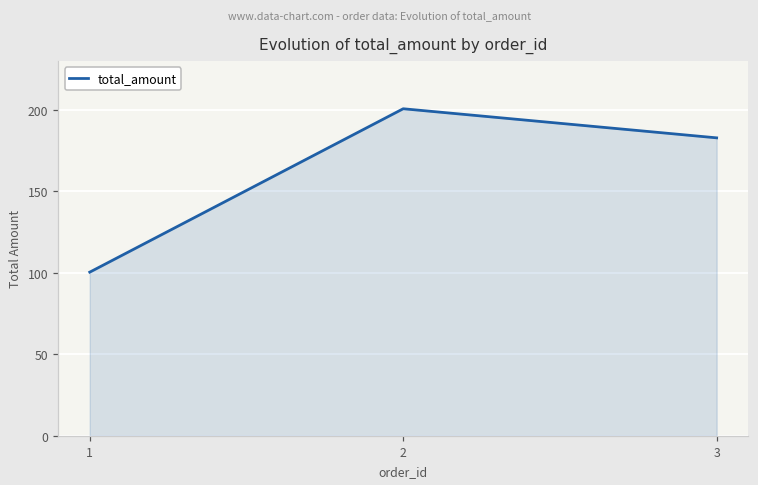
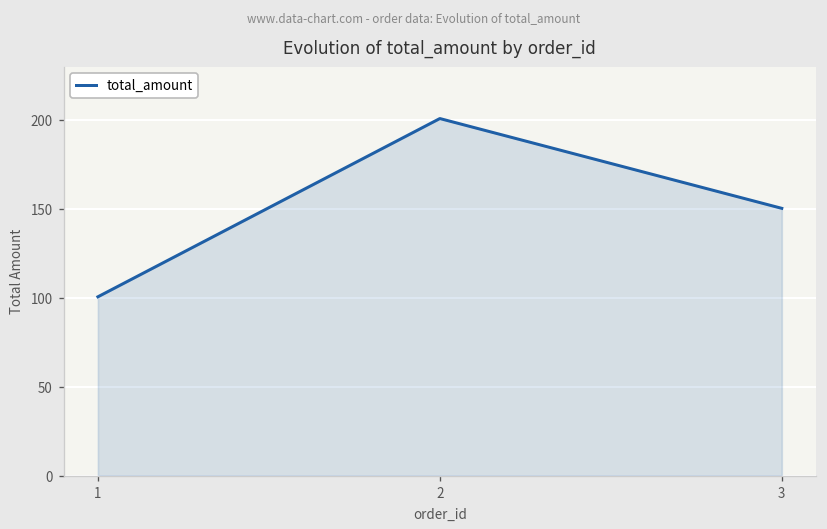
3: 183 -> 150
